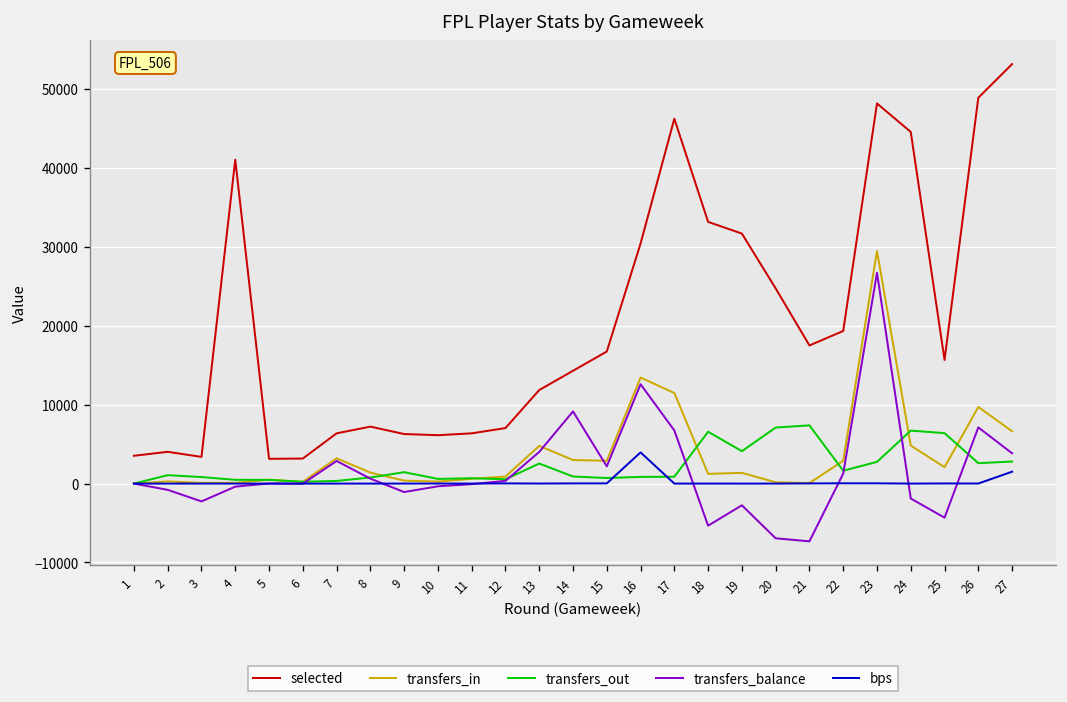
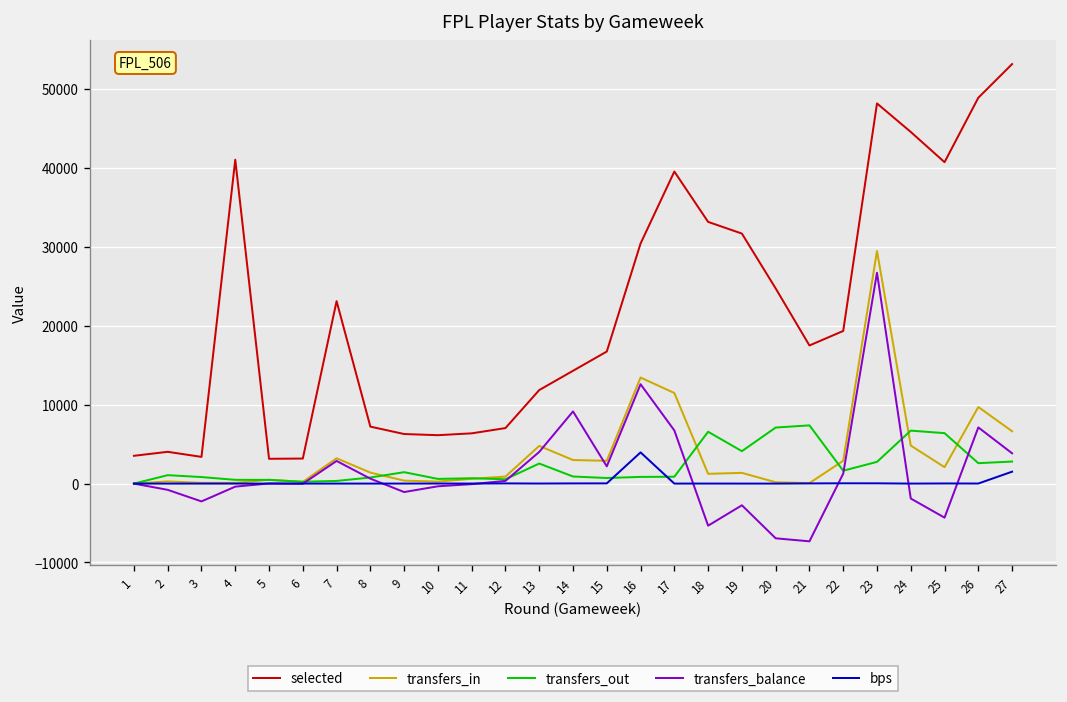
selected, 7: 6000 -> 23000
selected, 17: 46000 -> 40000
selected, 25: 16000 -> 41000
